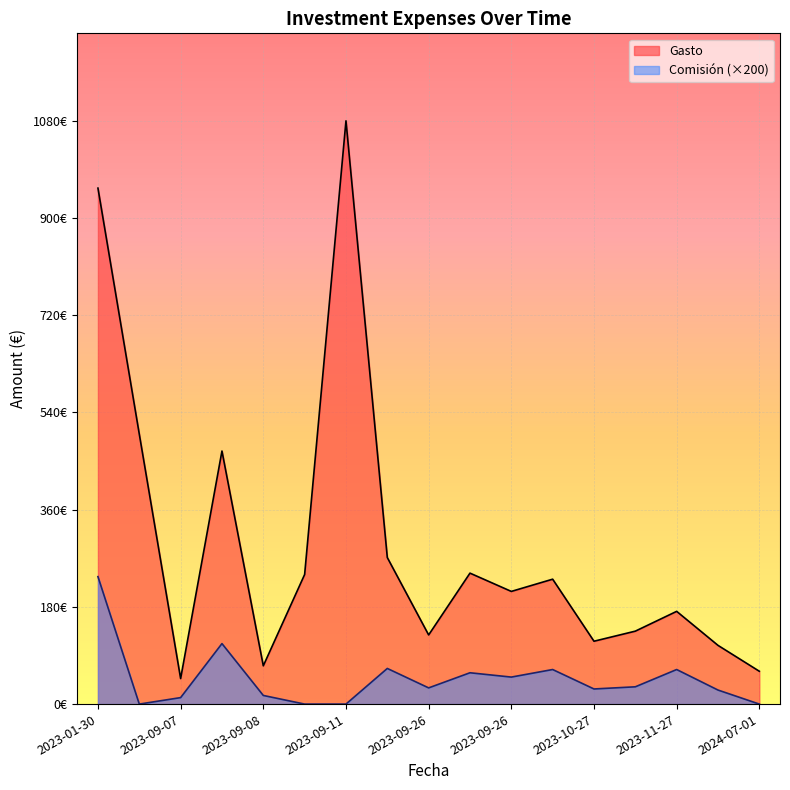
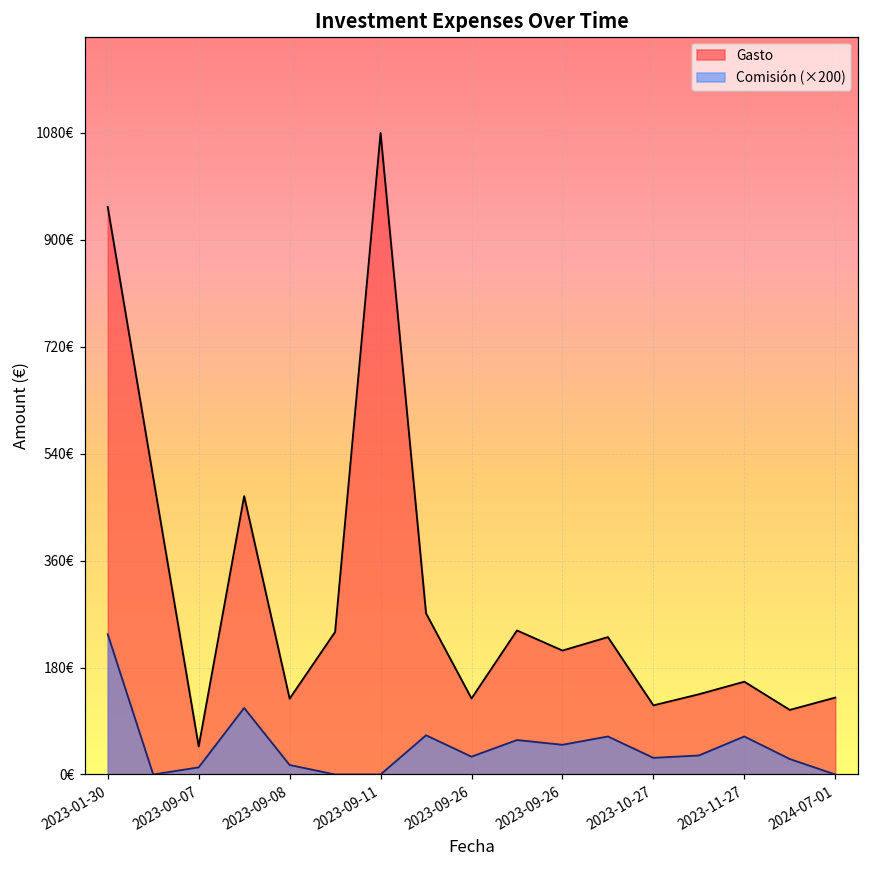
Gasto, 2023-09-08: 70€ -> 130€
Gasto, 2023-11-27: 170€ -> 160€
Gasto, 2024-07-01: 60€ -> 130€
